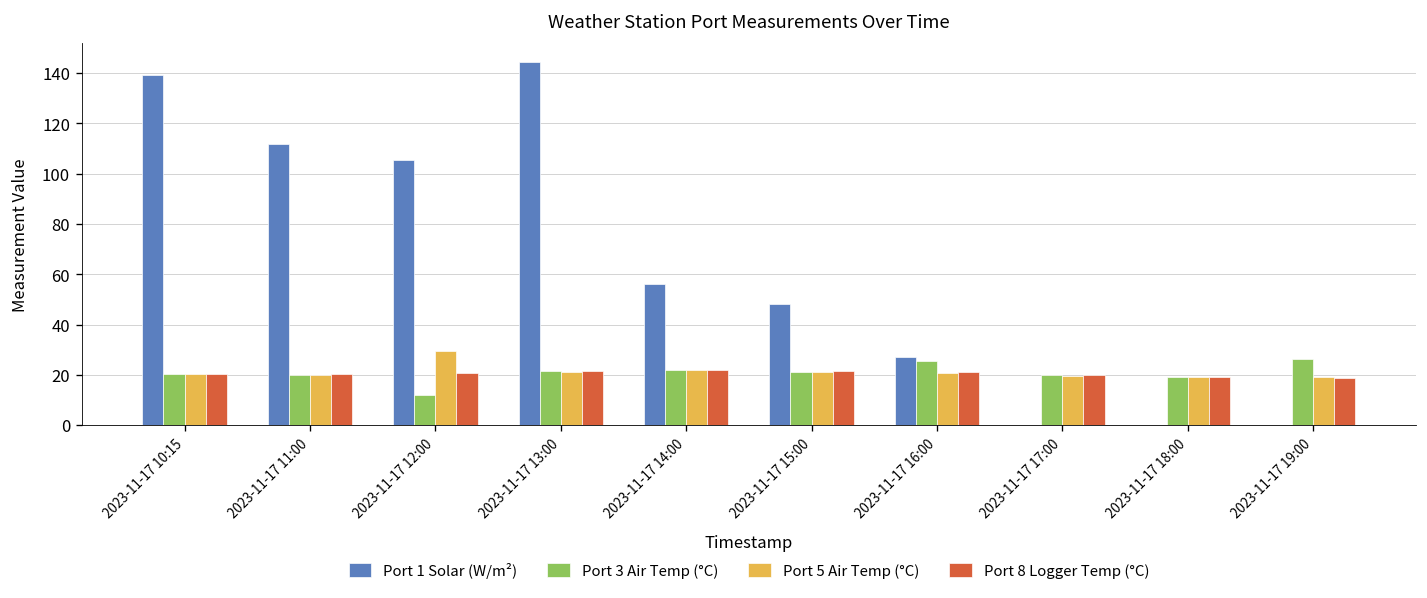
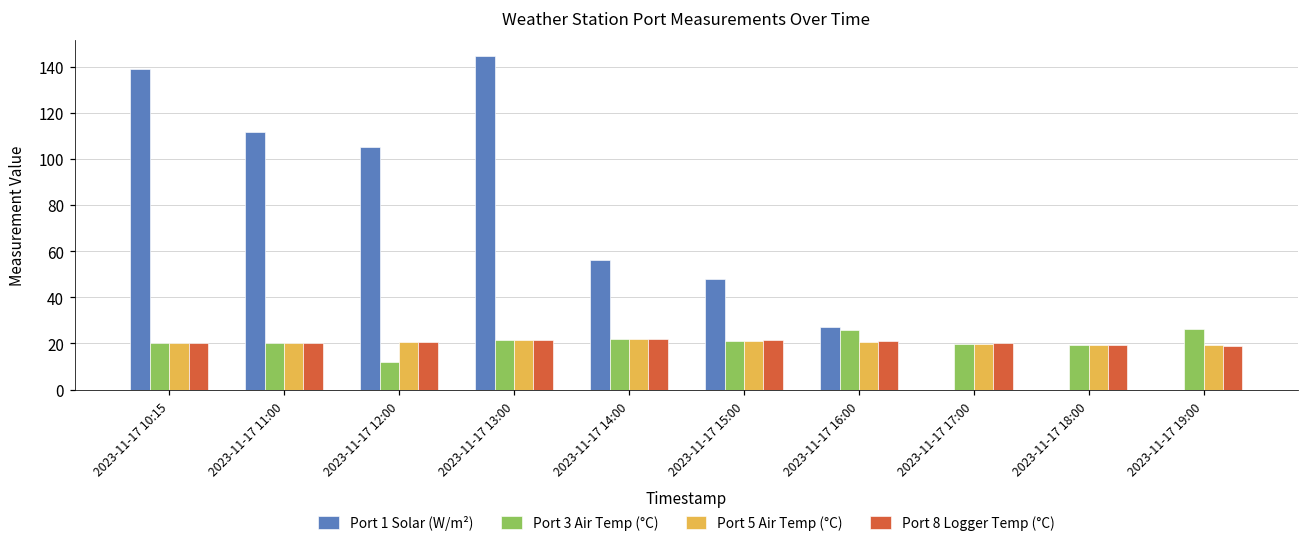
Port 5 Air Temp (°C), 2023-11-17 12:00: 30 -> 21
